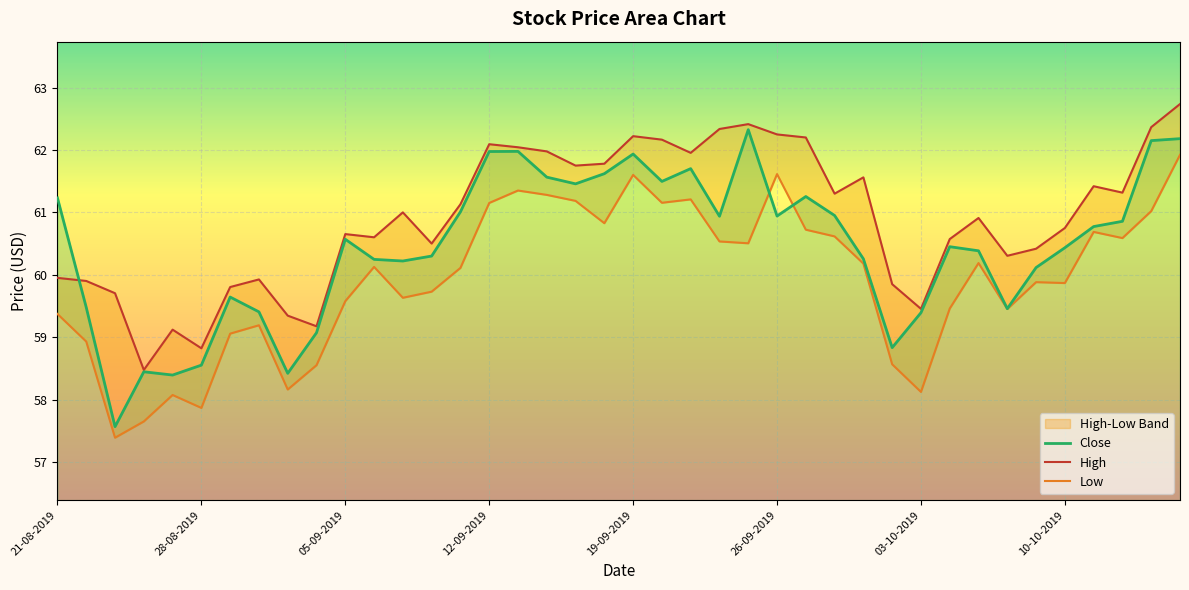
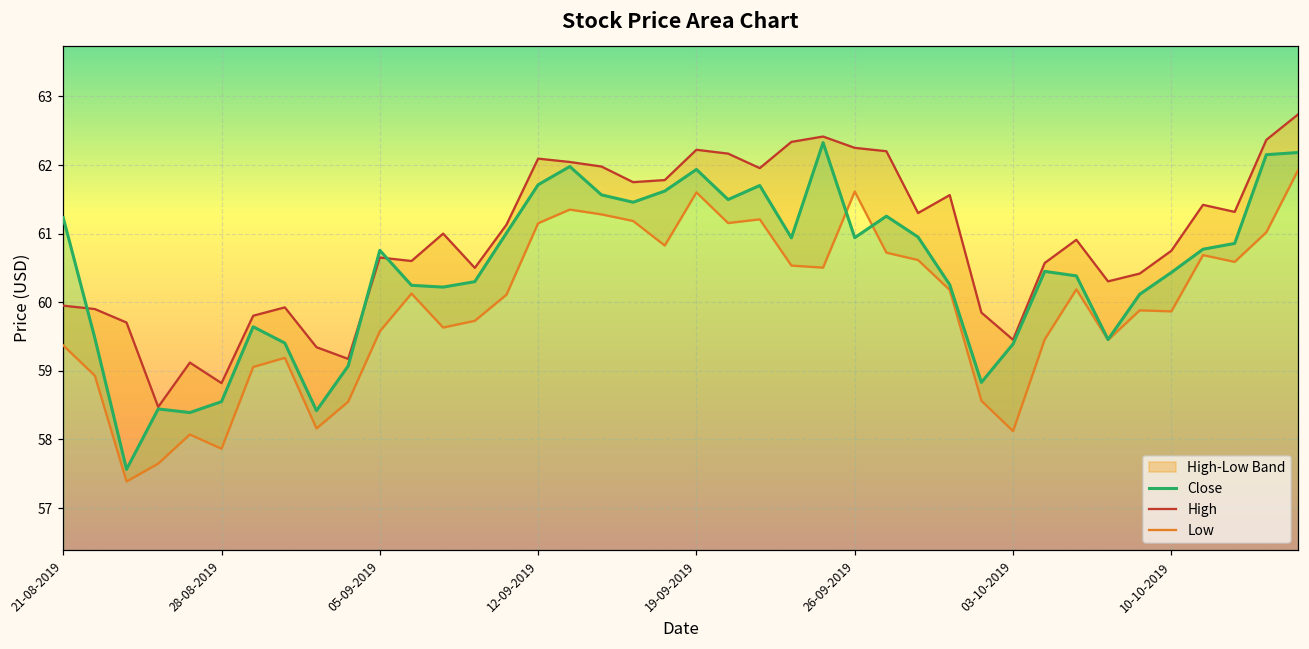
Close, 05-09-2019: 60.6 -> 60.8
Close, 12-09-2019: 62.0 -> 61.7
